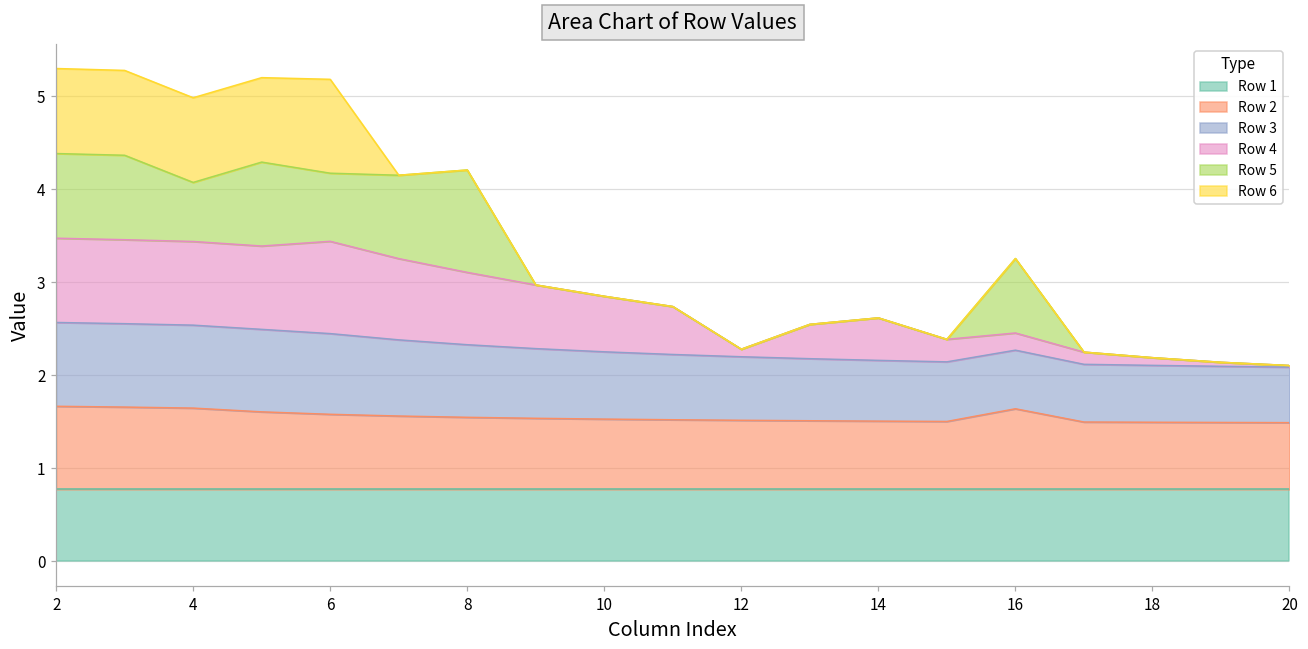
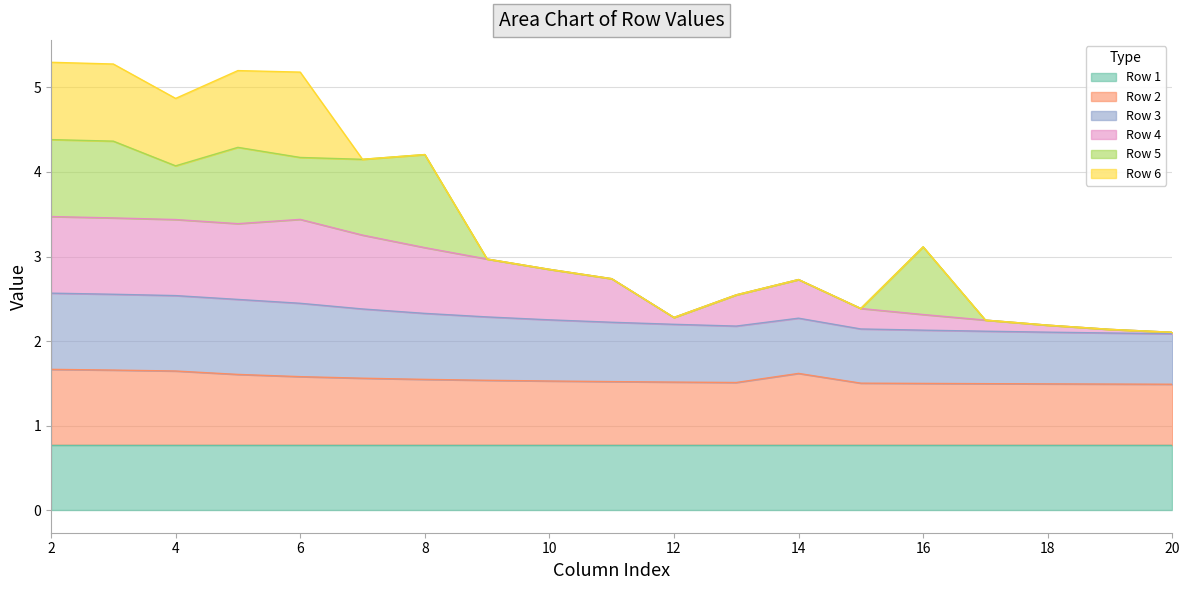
Row 6, 4: 0.9 -> 0.8
Row 2, 14: 1.5 -> 1.6
Row 2, 16: 1.6 -> 1.5
